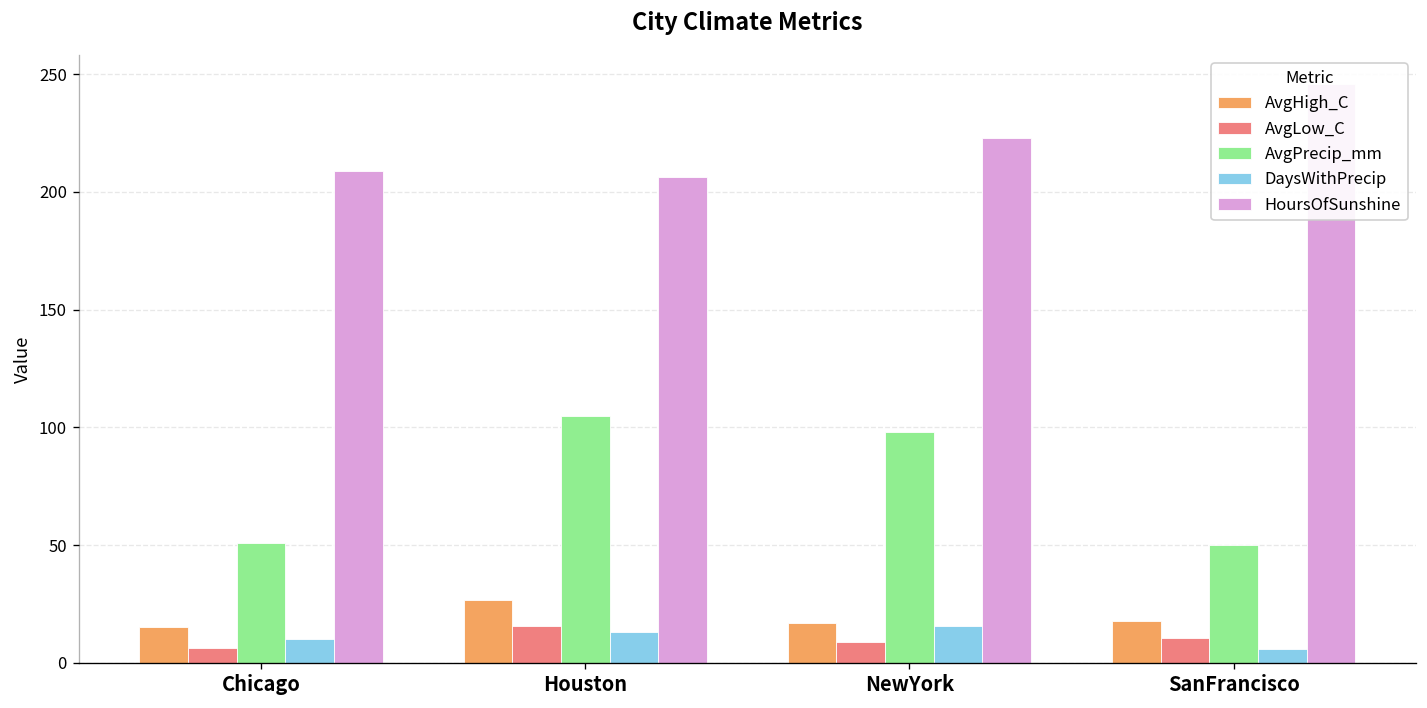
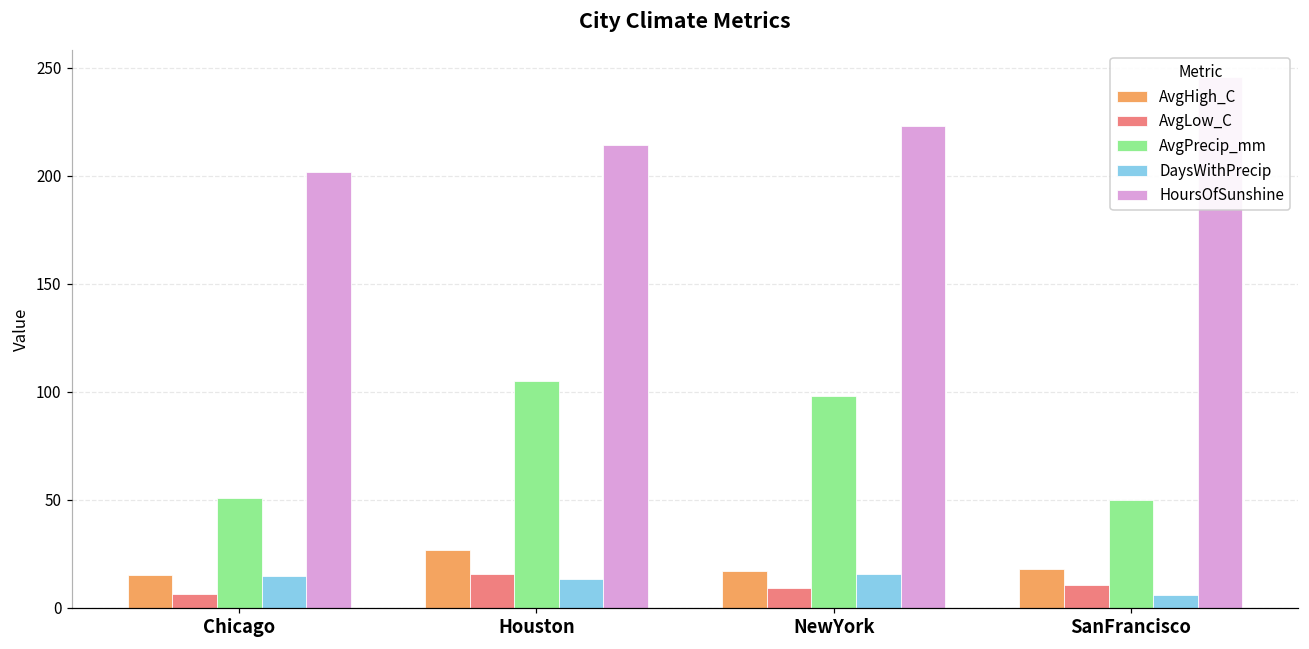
DaysWithPrecip, Chicago: 10 -> 15
HoursOfSunshine, Chicago: 209 -> 202
HoursOfSunshine, Houston: 207 -> 215
